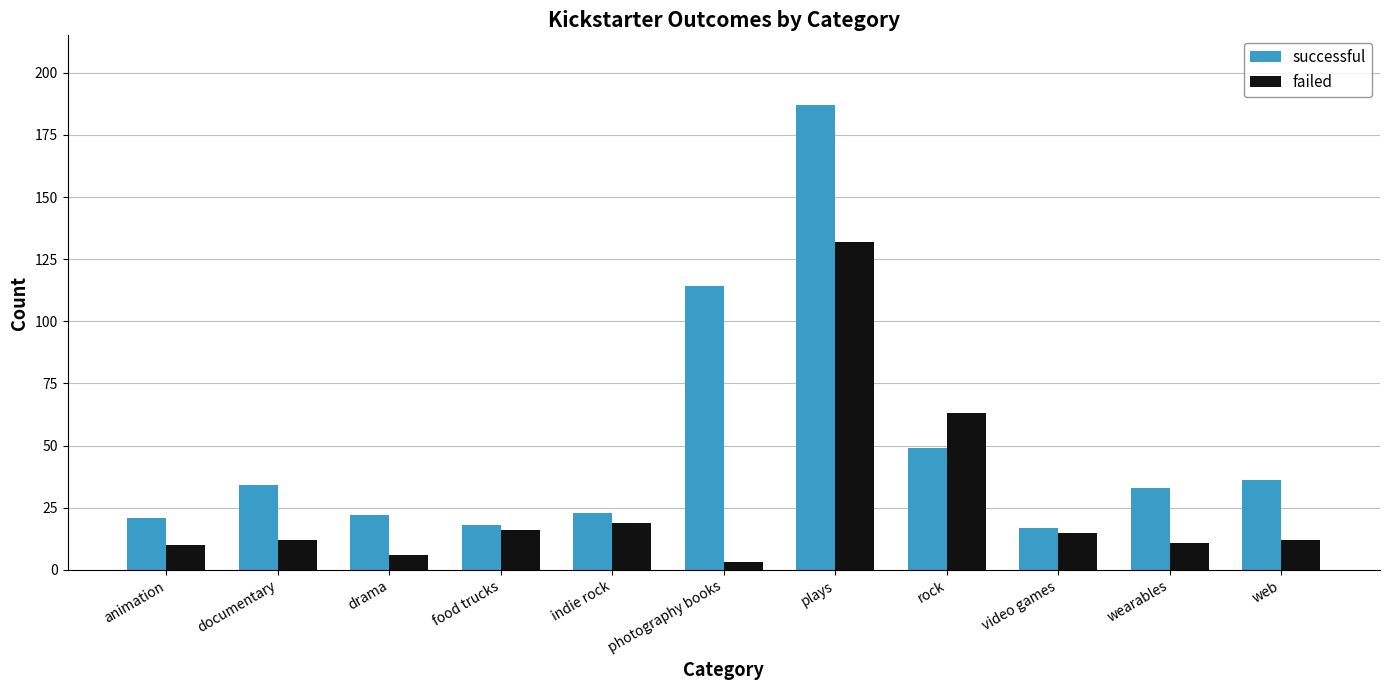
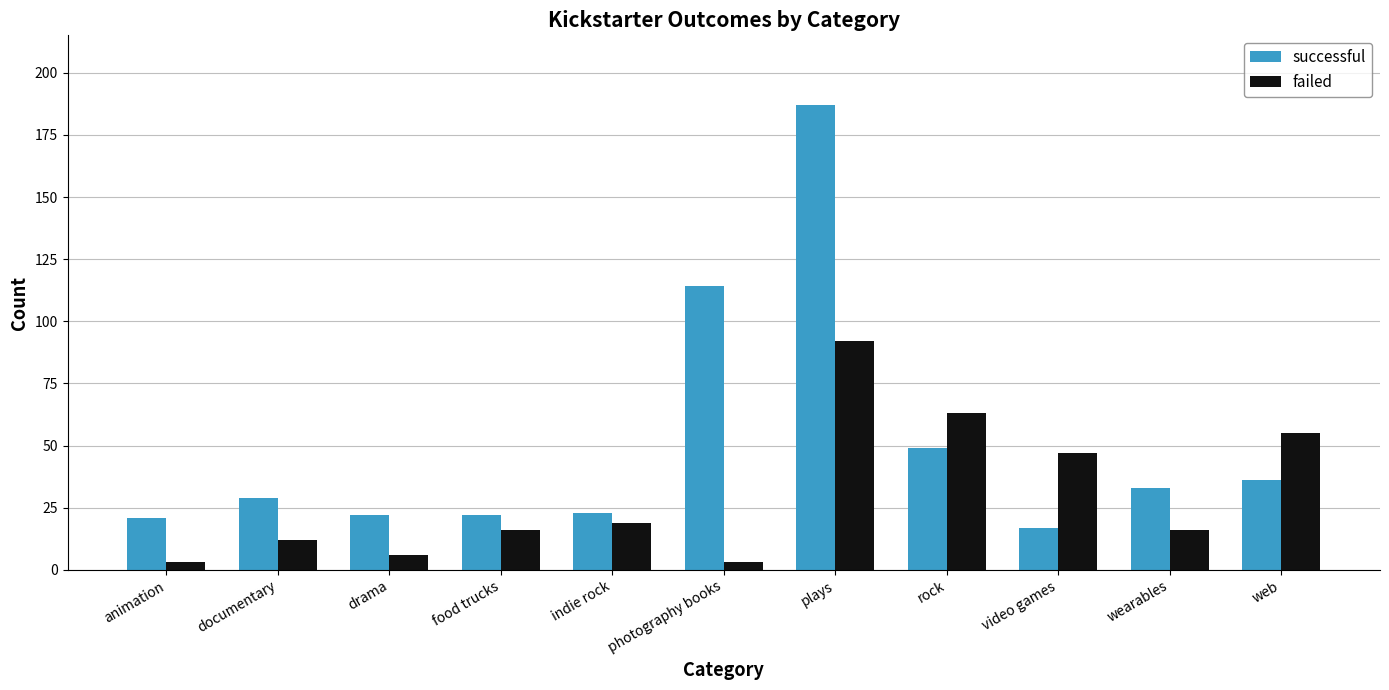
failed, animation: 10 -> 3
successful, documentary: 34 -> 29
successful, food trucks: 18 -> 22
failed, plays: 132 -> 92
failed, video games: 15 -> 47
failed, wearables: 11 -> 16
failed, web: 12 -> 55
